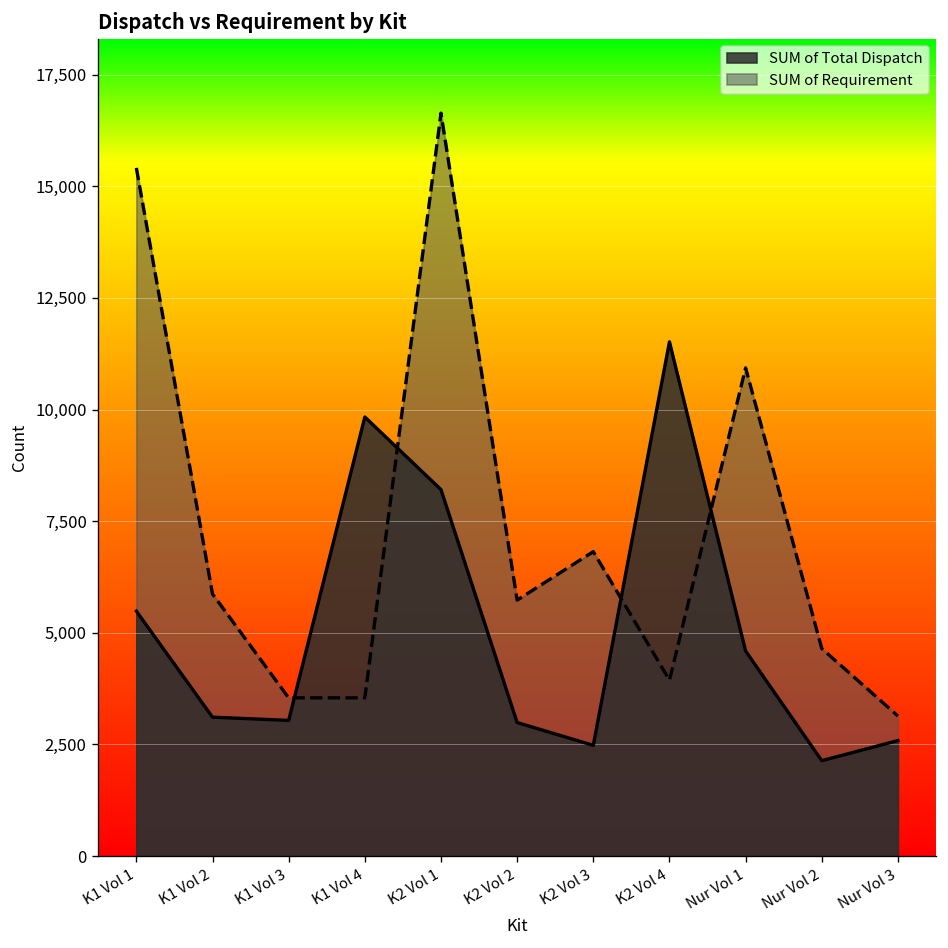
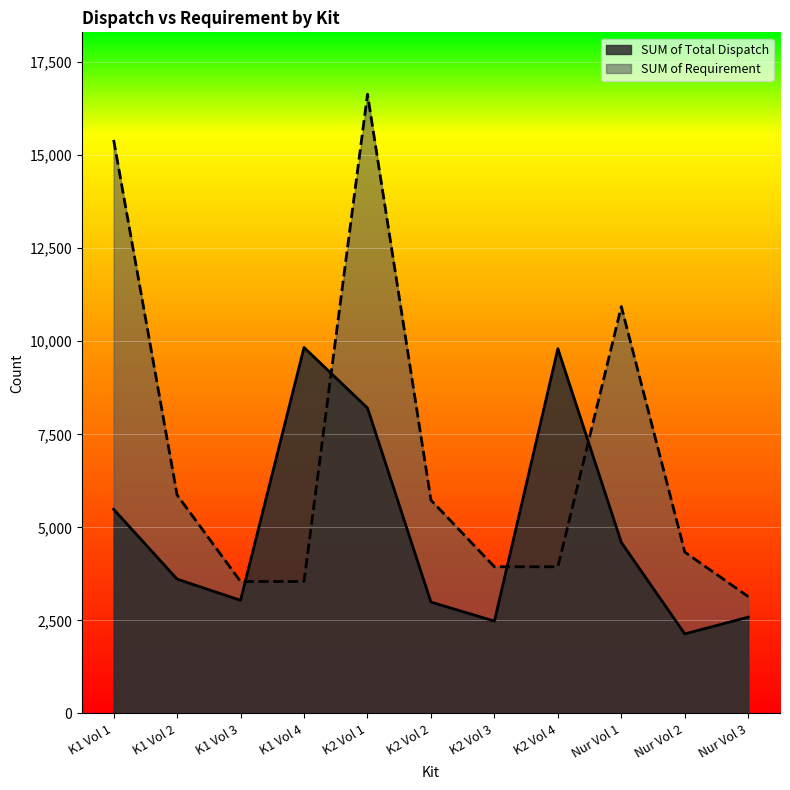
SUM of Total Dispatch, K1 Vol 2: 3,100 -> 3,600
SUM of Requirement, K2 Vol 3: 6,800 -> 3,900
SUM of Total Dispatch, K2 Vol 4: 11,500 -> 9,800
SUM of Requirement, Nur Vol 2: 4,600 -> 4,300
